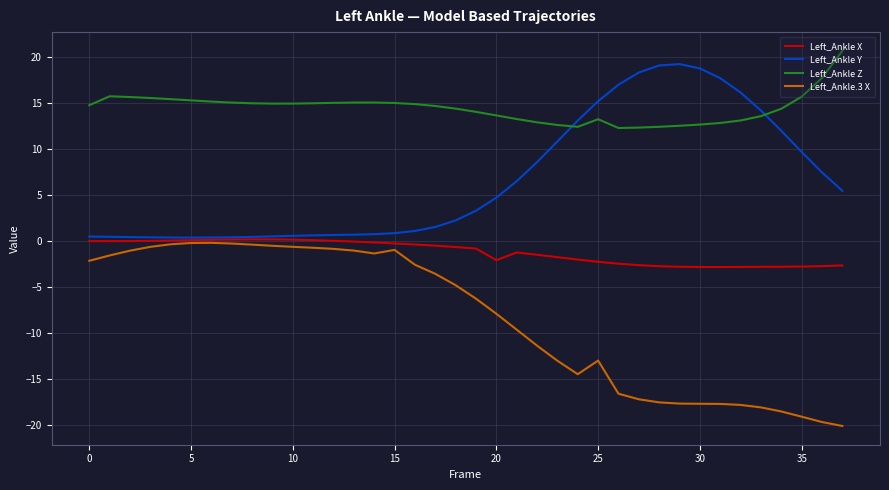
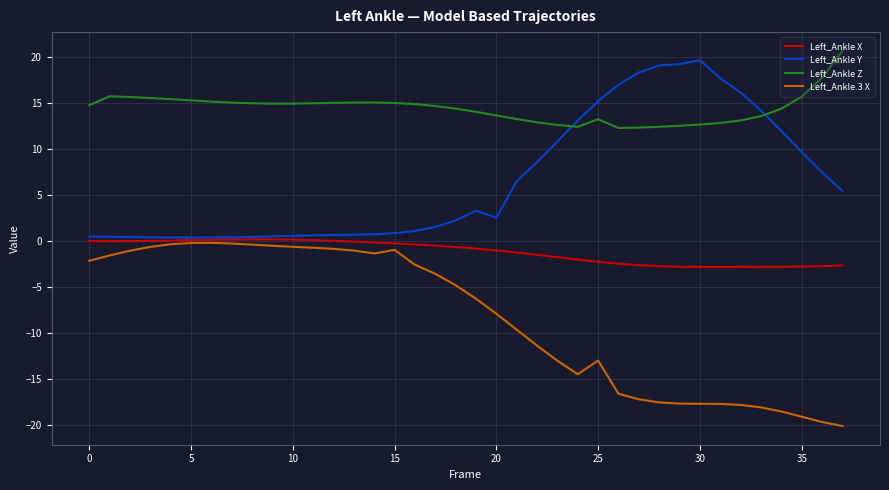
Left_Ankle X, 20: -2 -> -1
Left_Ankle Y, 20: 5 -> 3
Left_Ankle Y, 30: 19 -> 20
